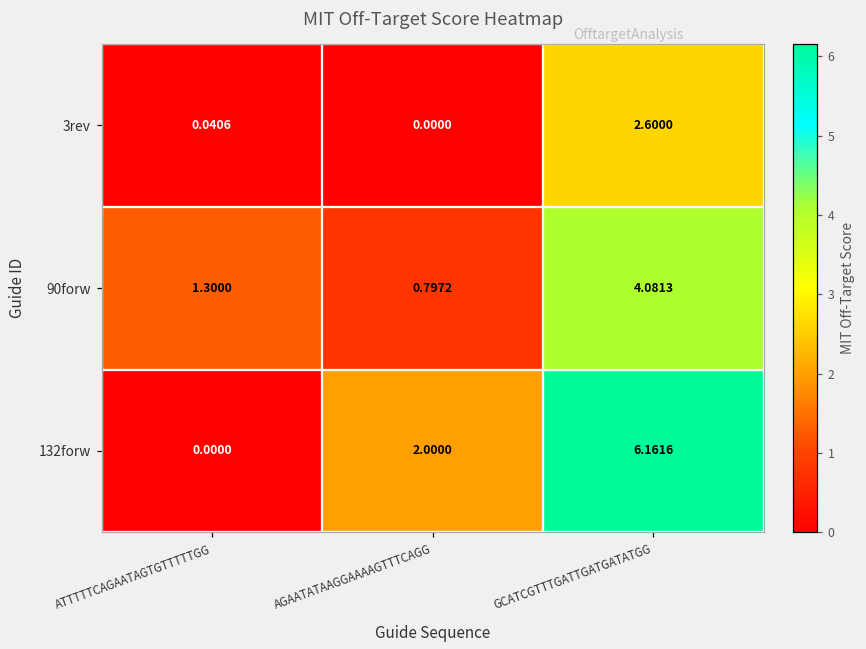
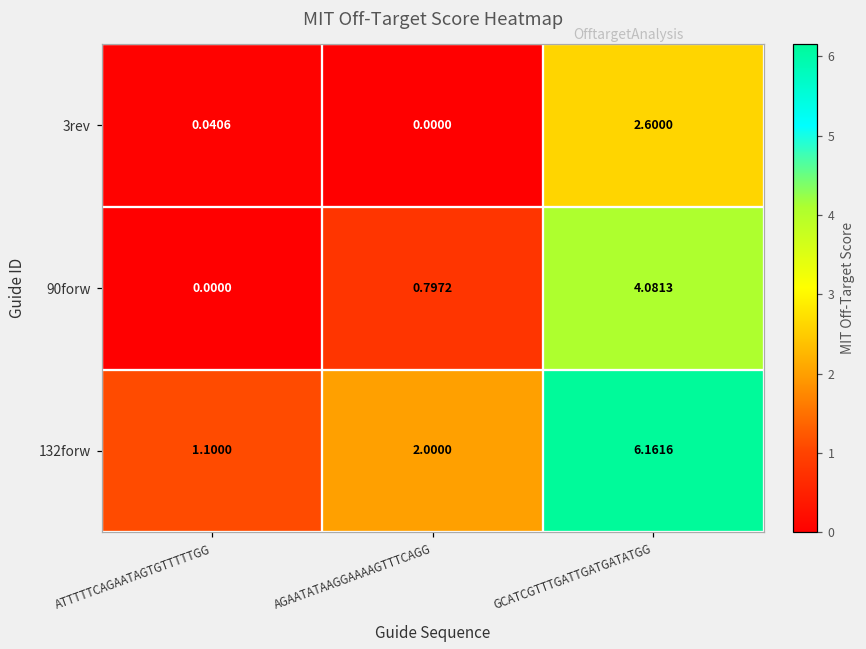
90forw, ATTTTTCAGAATAGTGTTTTTGG: 1.3000 -> 0.0000
132forw, ATTTTTCAGAATAGTGTTTTTGG: 0.0000 -> 1.1000
